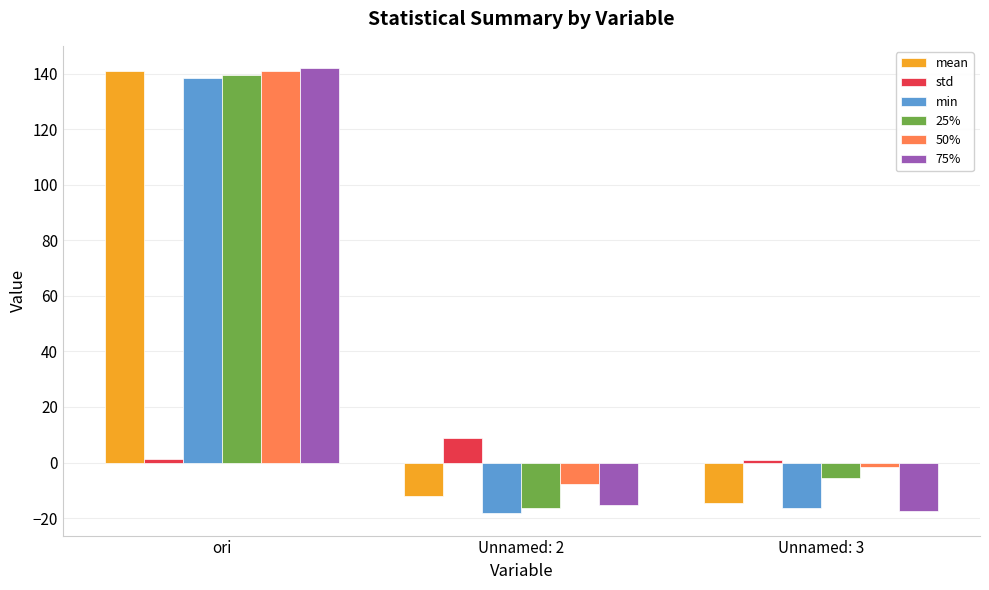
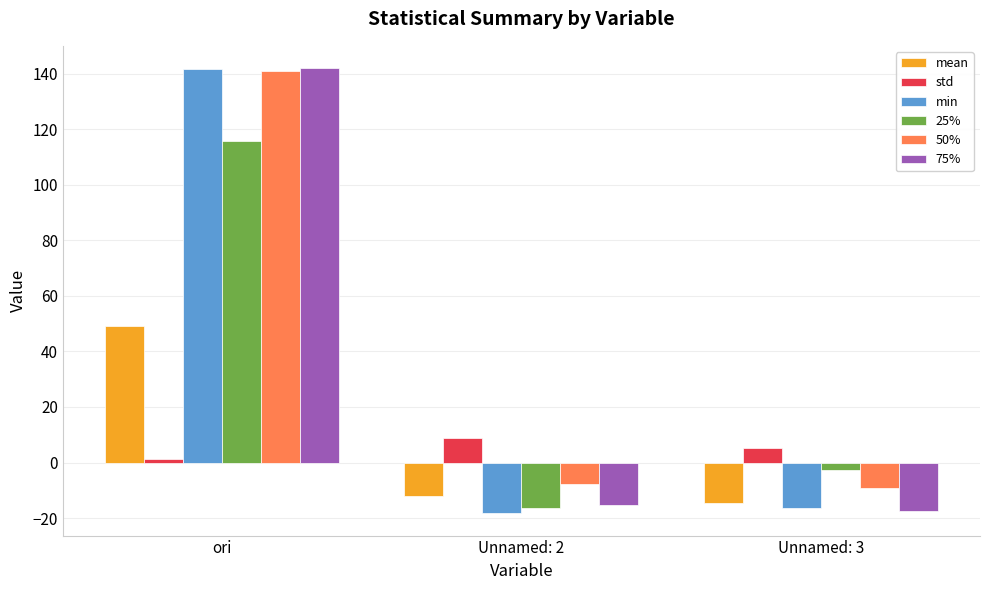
mean, ori: 141 -> 49
min, ori: 139 -> 142
25%, ori: 140 -> 116
std, Unnamed: 3: 1 -> 5
25%, Unnamed: 3: -6 -> -3
50%, Unnamed: 3: -2 -> -9
